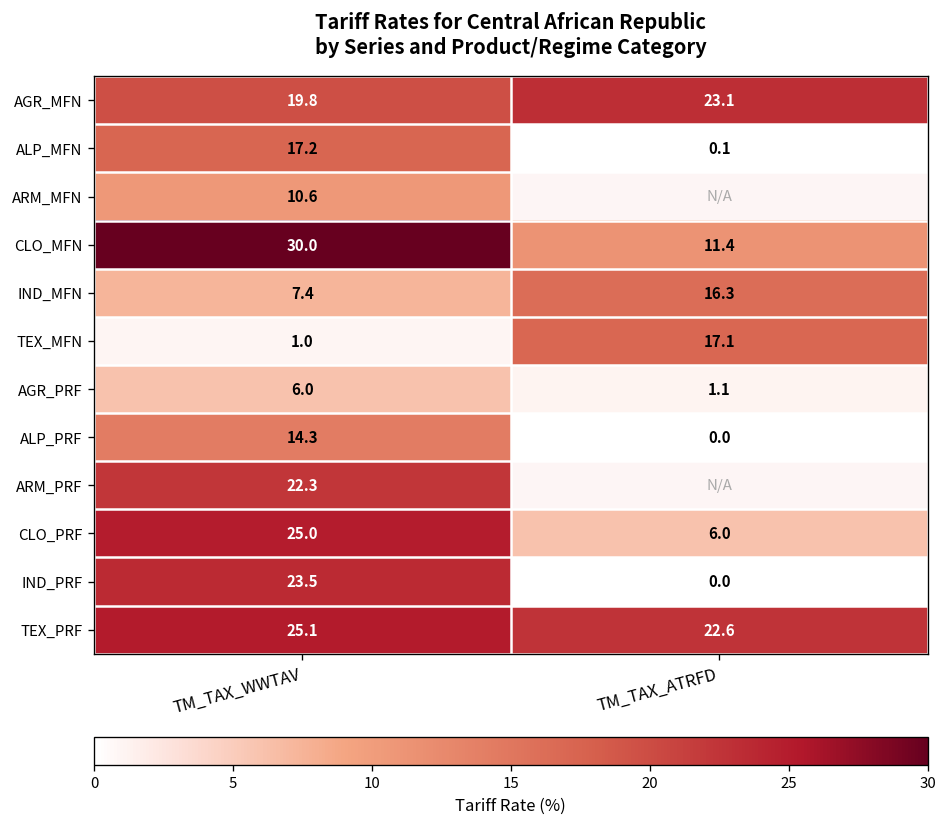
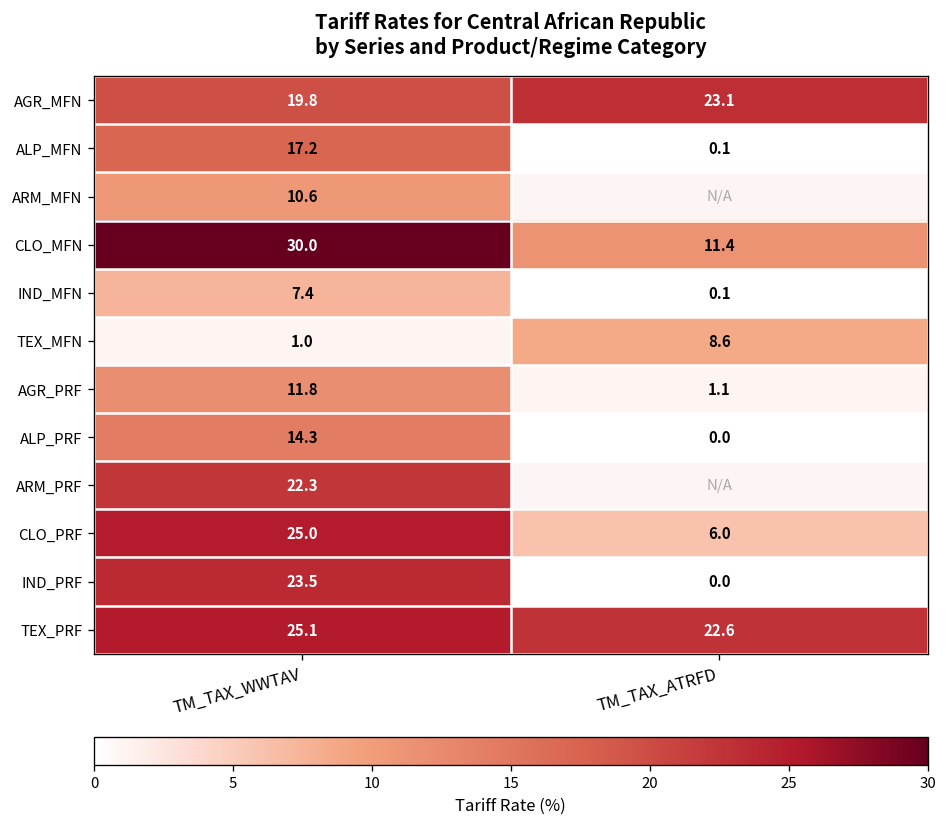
IND_MFN, TM_TAX_ATRFD: 16.3 -> 0.1
TEX_MFN, TM_TAX_ATRFD: 17.1 -> 8.6
AGR_PRF, TM_TAX_WWTAV: 6.0 -> 11.8
